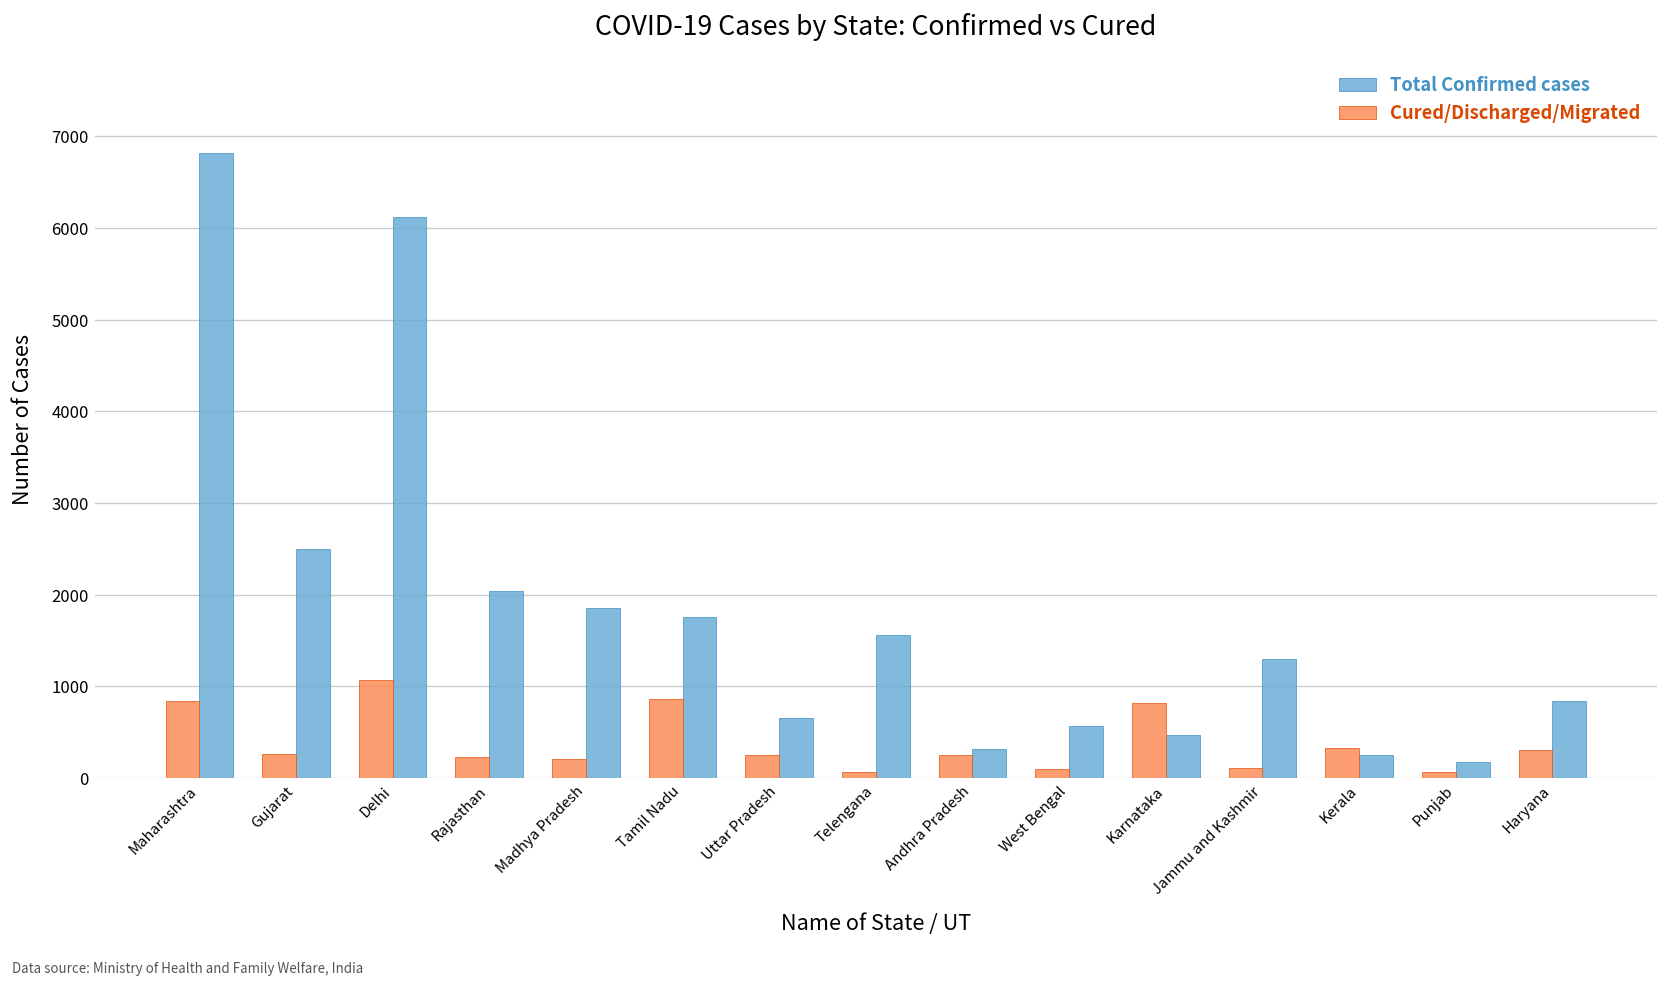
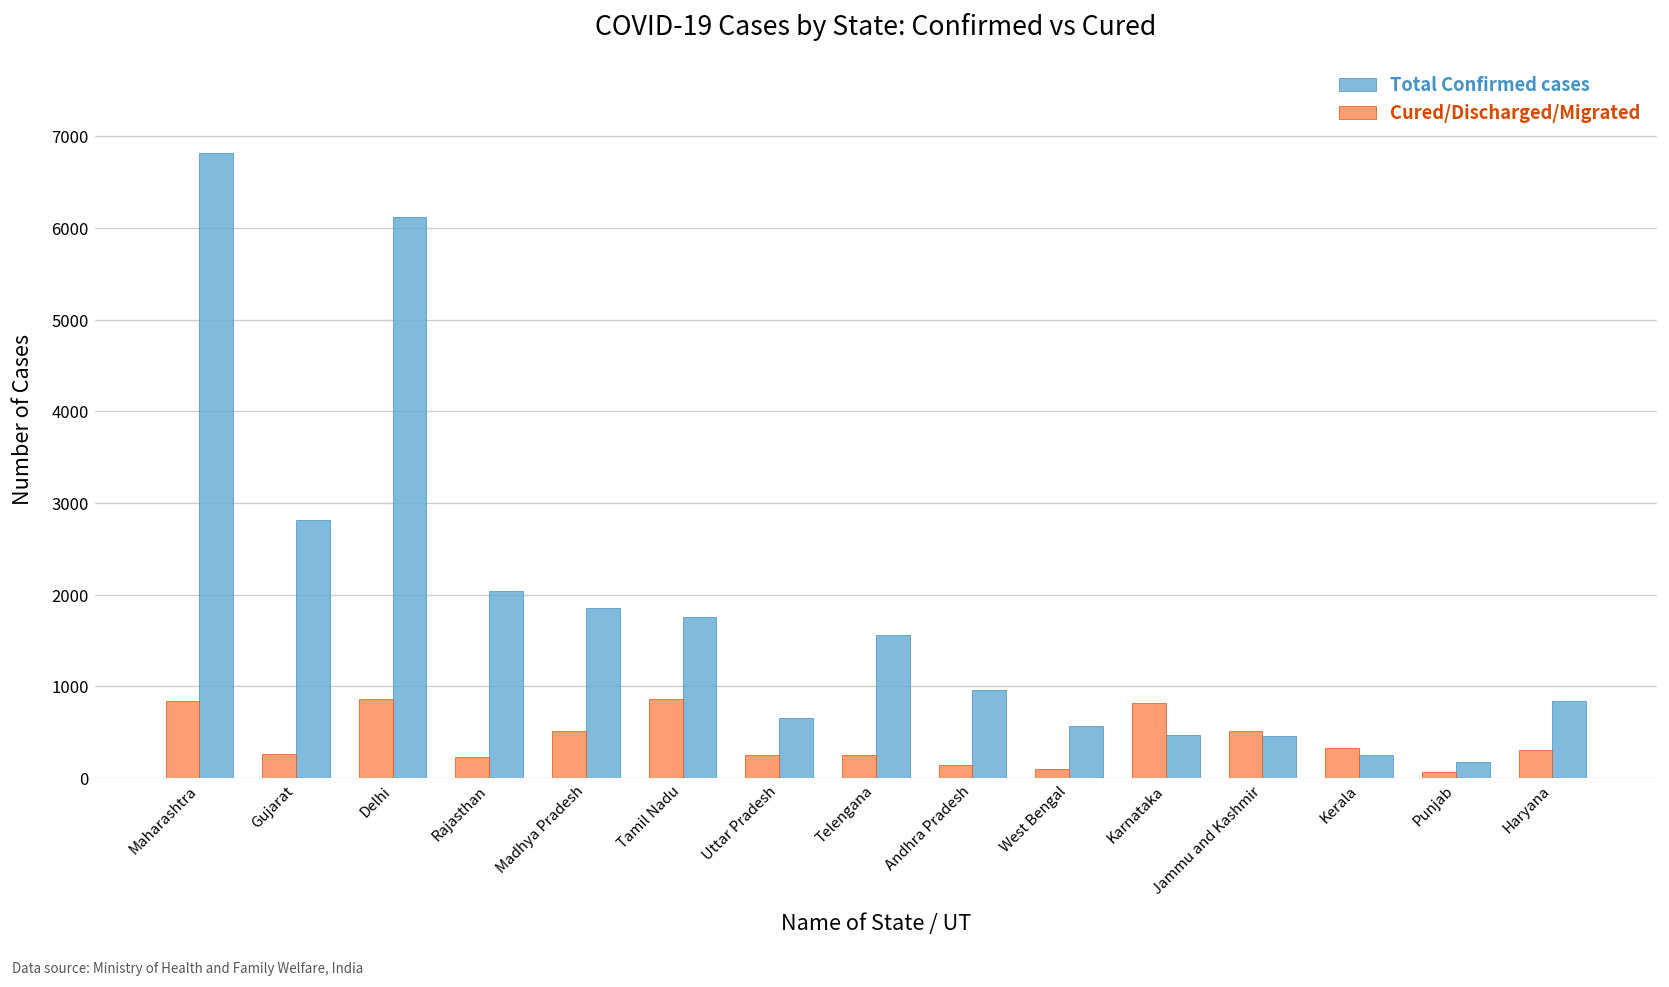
Total Confirmed cases, Gujarat: 2500 -> 2800
Cured/Discharged/Migrated, Delhi: 1100 -> 900
Cured/Discharged/Migrated, Madhya Pradesh: 200 -> 500
Cured/Discharged/Migrated, Telengana: 100 -> 300
Cured/Discharged/Migrated, Andhra Pradesh: 300 -> 100
Total Confirmed cases, Andhra Pradesh: 300 -> 1000
Cured/Discharged/Migrated, Jammu and Kashmir: 100 -> 500
Total Confirmed cases, Jammu and Kashmir: 1300 -> 500
